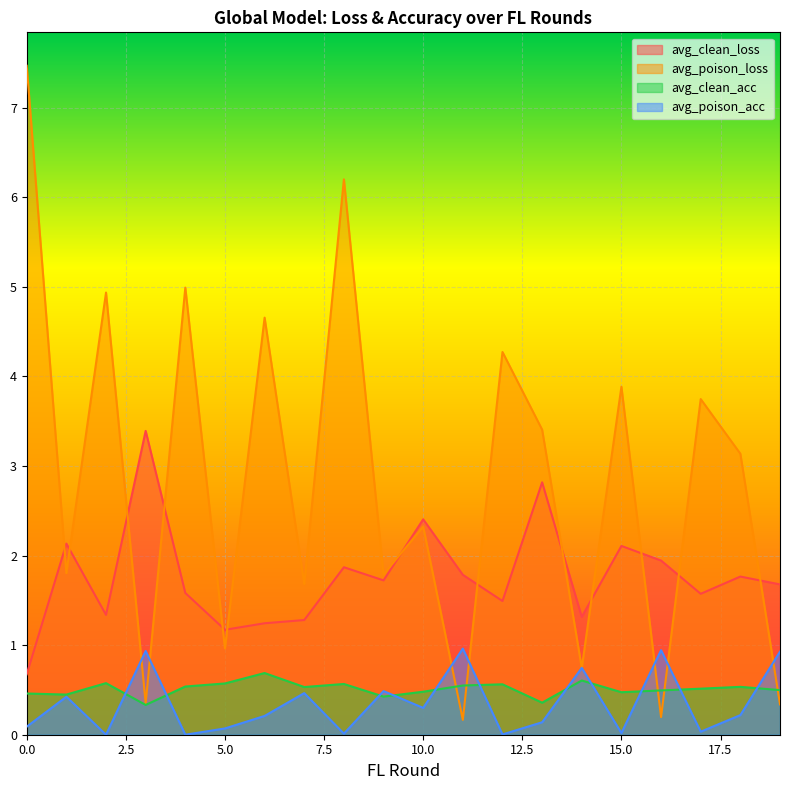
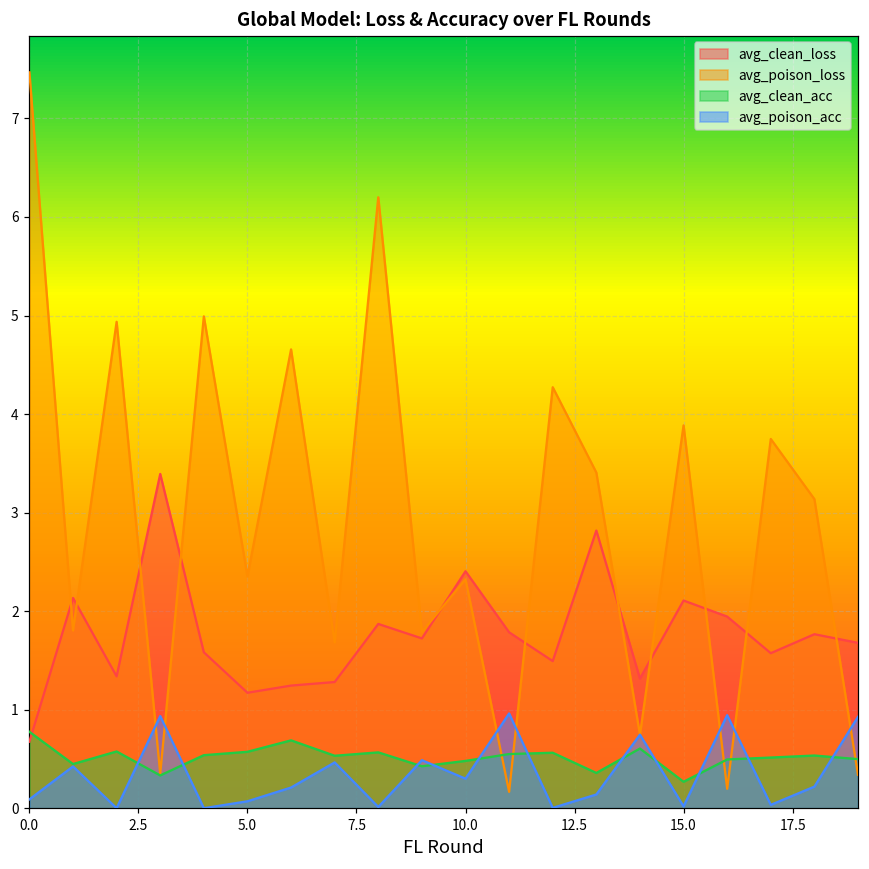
avg_clean_acc, 0.0: 0.5 -> 0.8
avg_poison_loss, 5.0: 1.0 -> 2.4
avg_clean_acc, 15.0: 0.5 -> 0.3
